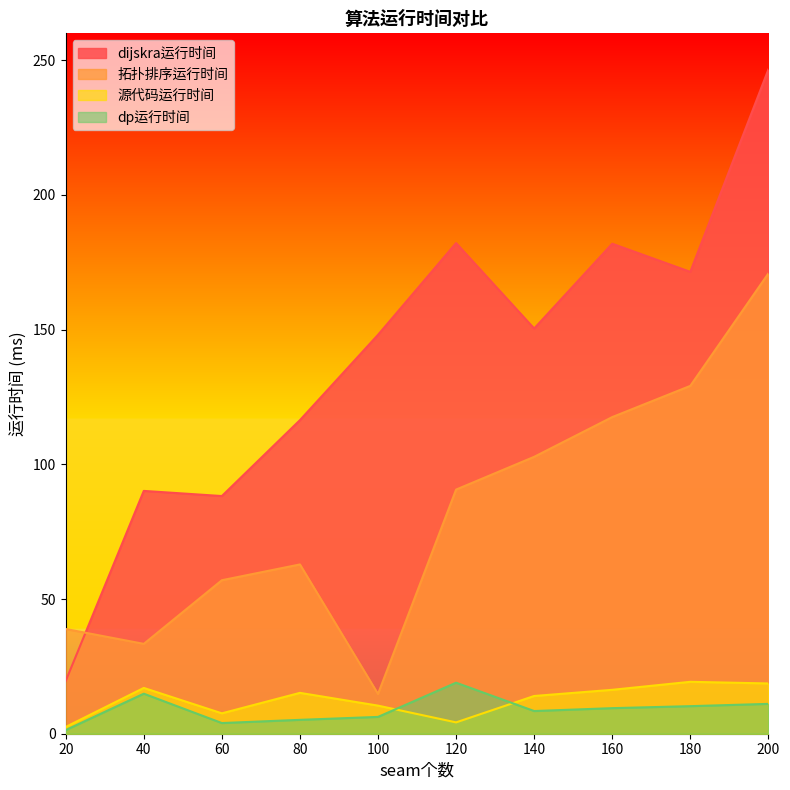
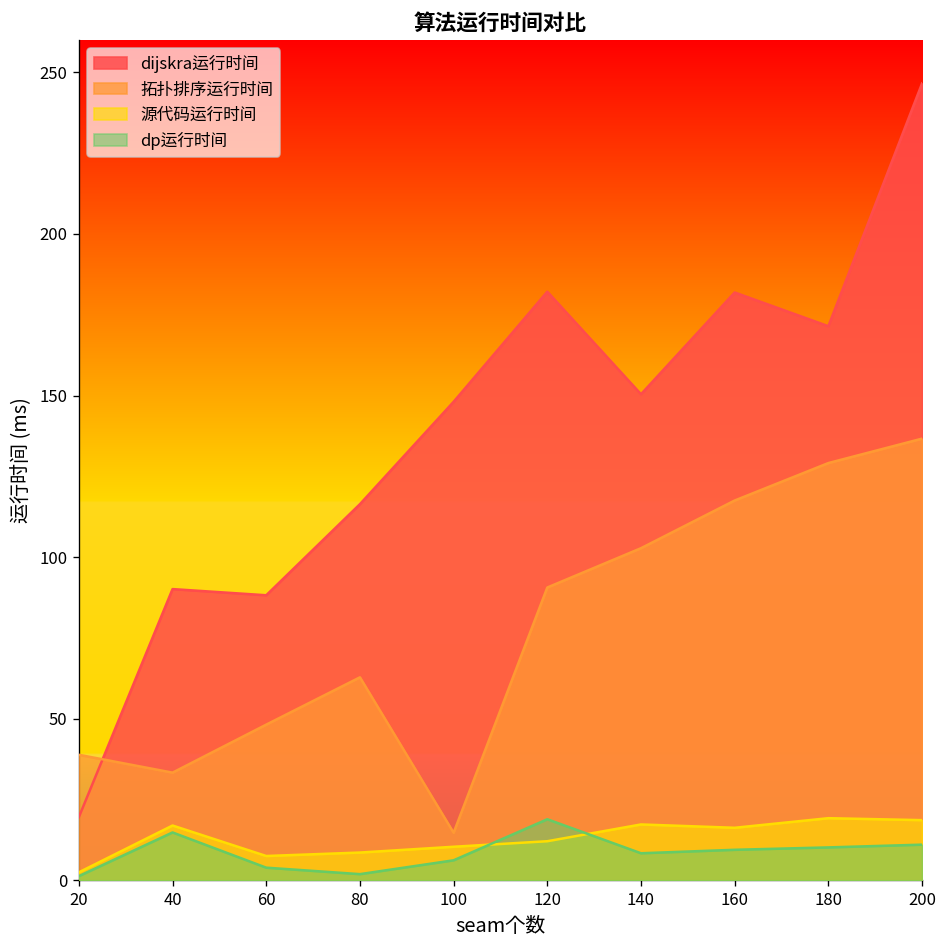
拓扑排序运行时间, 60: 57 -> 48
源代码运行时间, 80: 15 -> 9
dp运行时间, 80: 5 -> 2
源代码运行时间, 120: 4 -> 12
源代码运行时间, 140: 14 -> 17
拓扑排序运行时间, 200: 171 -> 137
